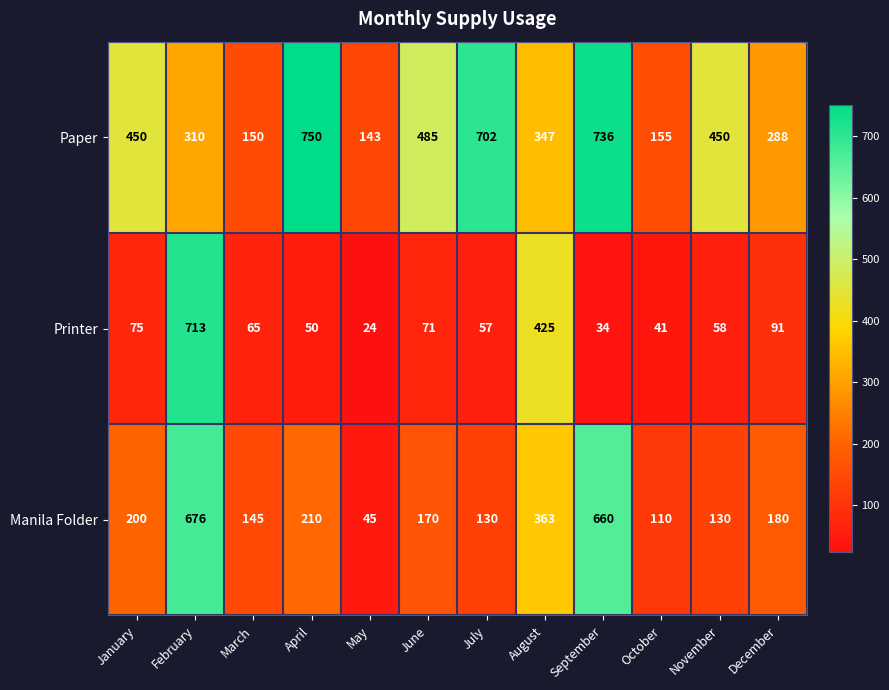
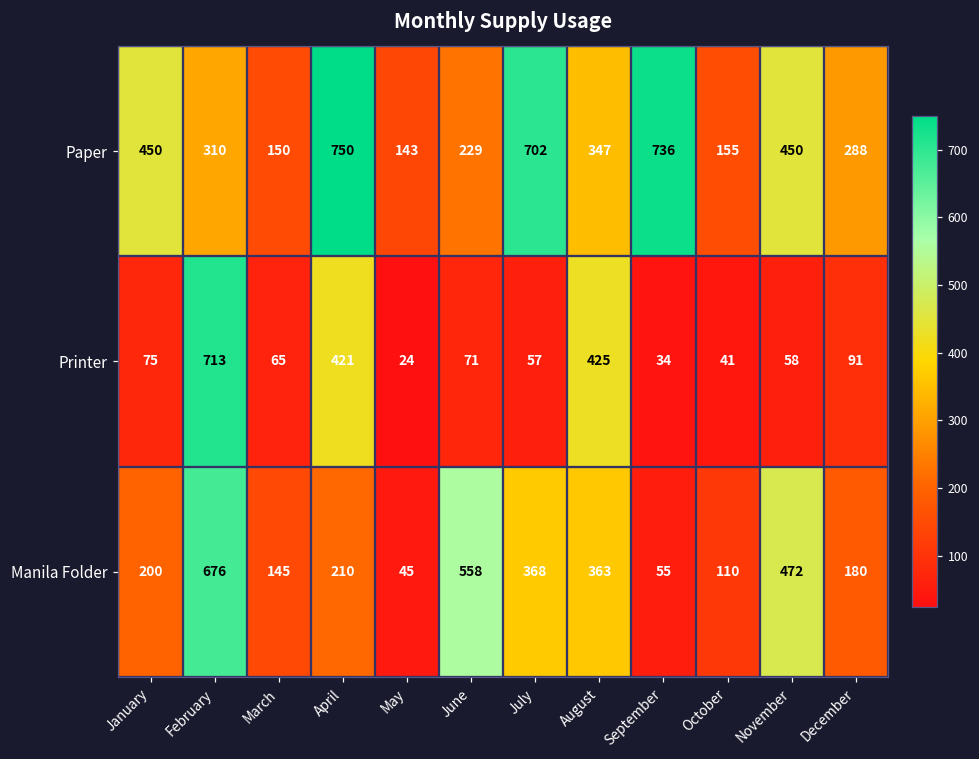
Paper, June: 485 -> 229
Printer, April: 50 -> 421
Manila Folder, June: 170 -> 558
Manila Folder, July: 130 -> 368
Manila Folder, September: 660 -> 55
Manila Folder, November: 130 -> 472
